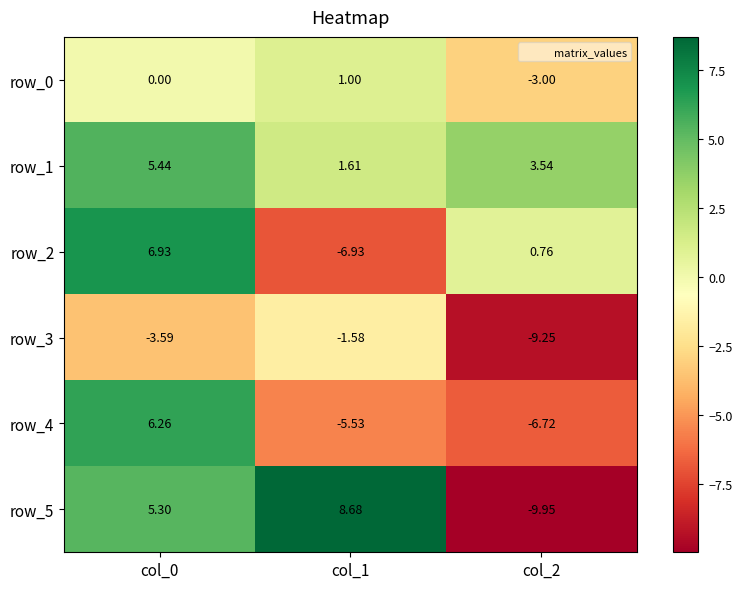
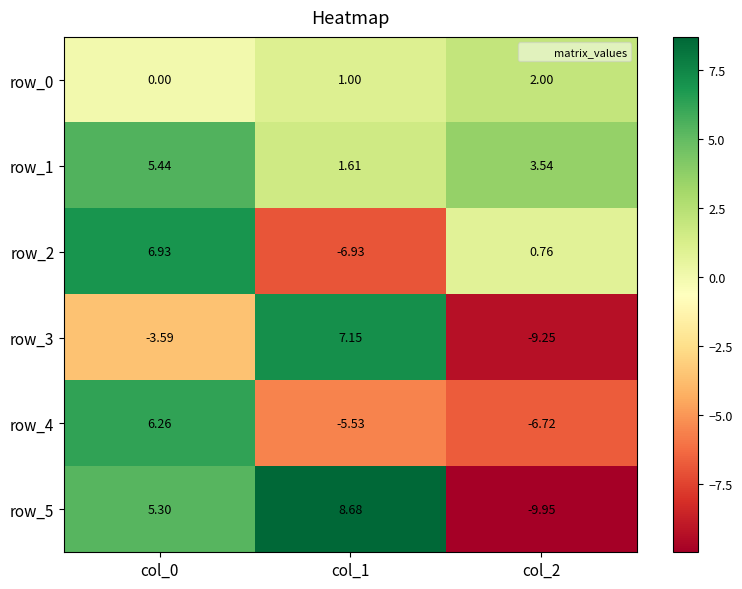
row_0, col_2: -3.00 -> 2.00
row_3, col_1: -1.58 -> 7.15
